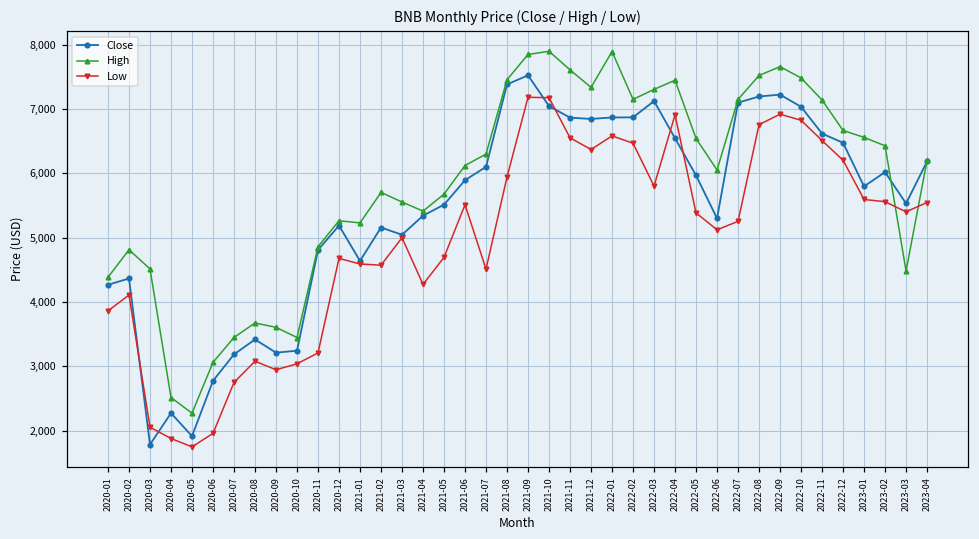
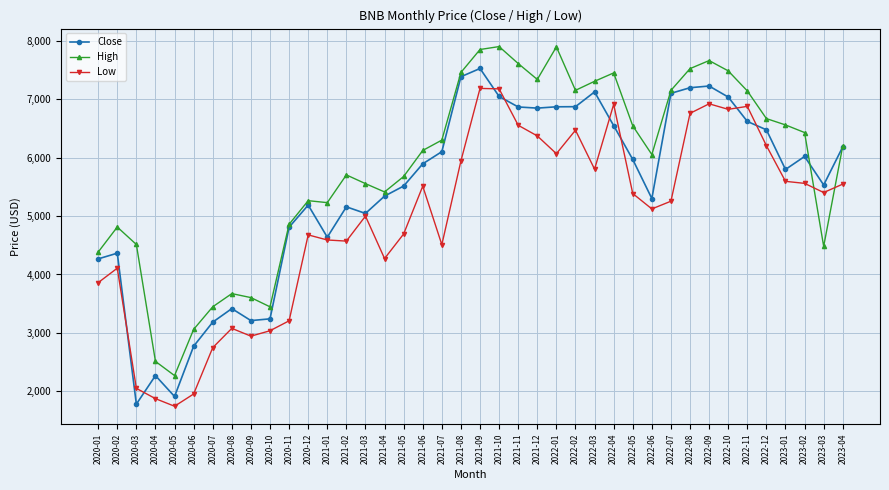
Low, 2022-01: 6,600 -> 6,100
Low, 2022-11: 6,500 -> 6,900
